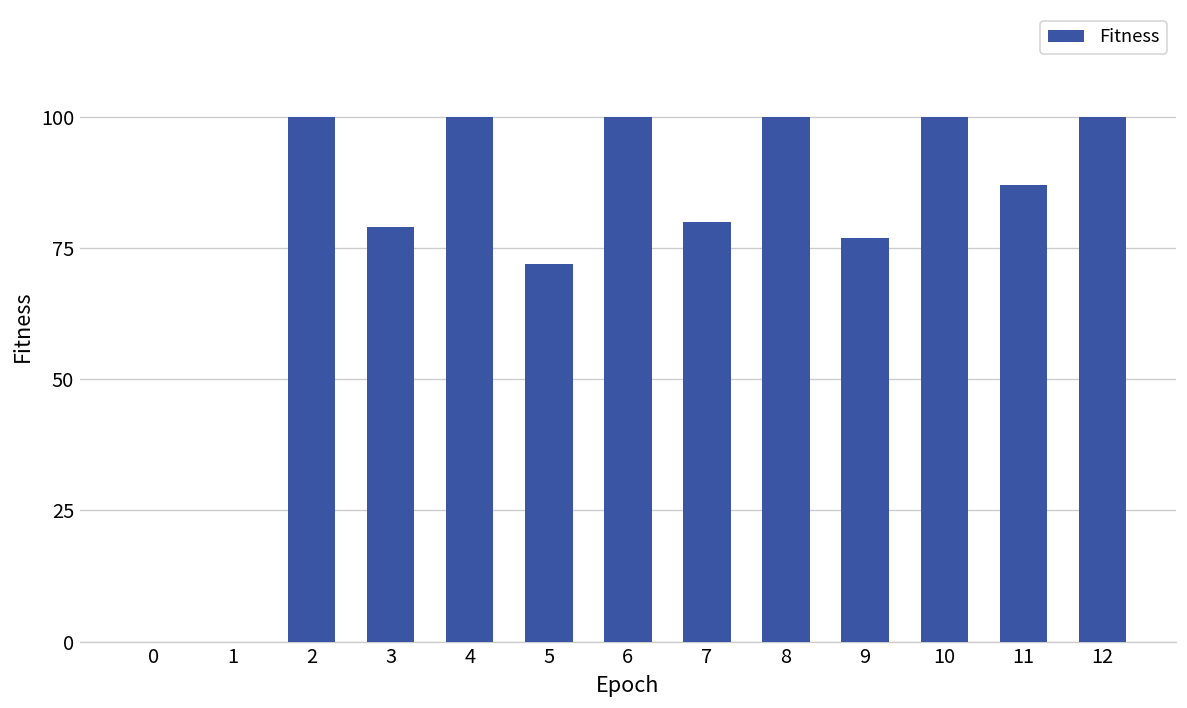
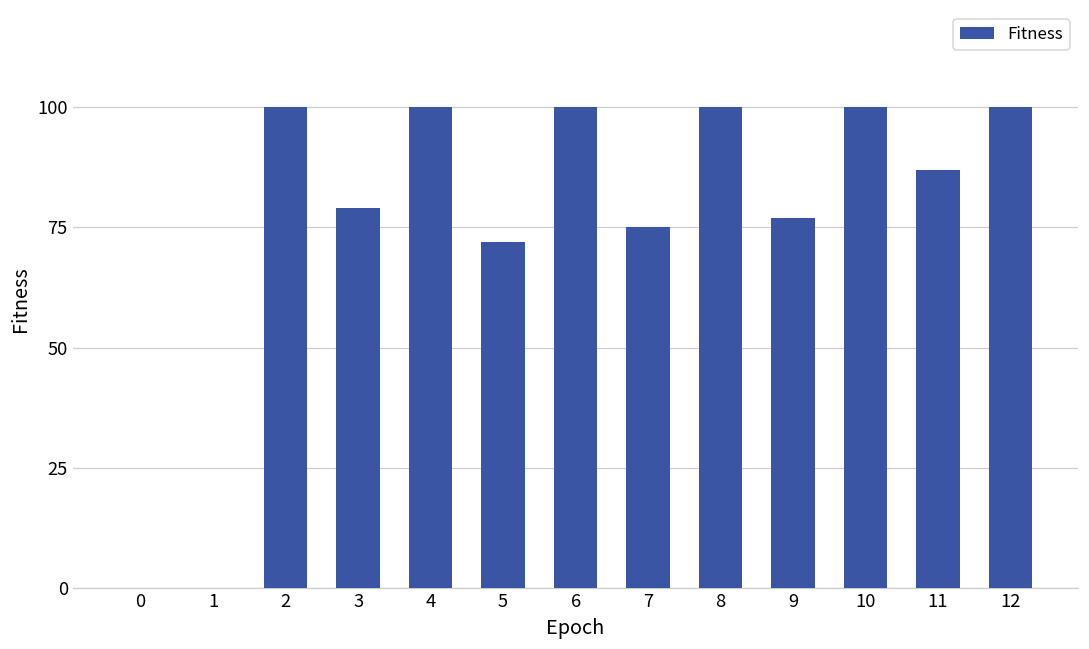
7: 80 -> 75
